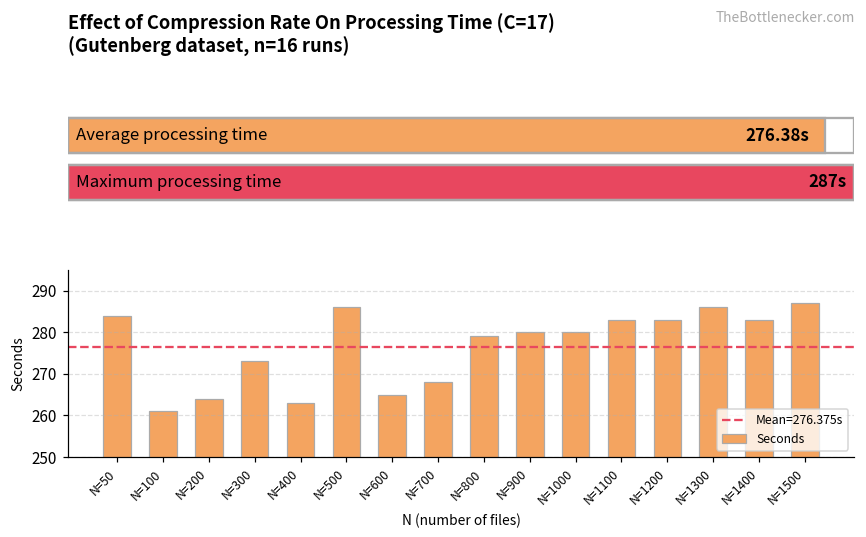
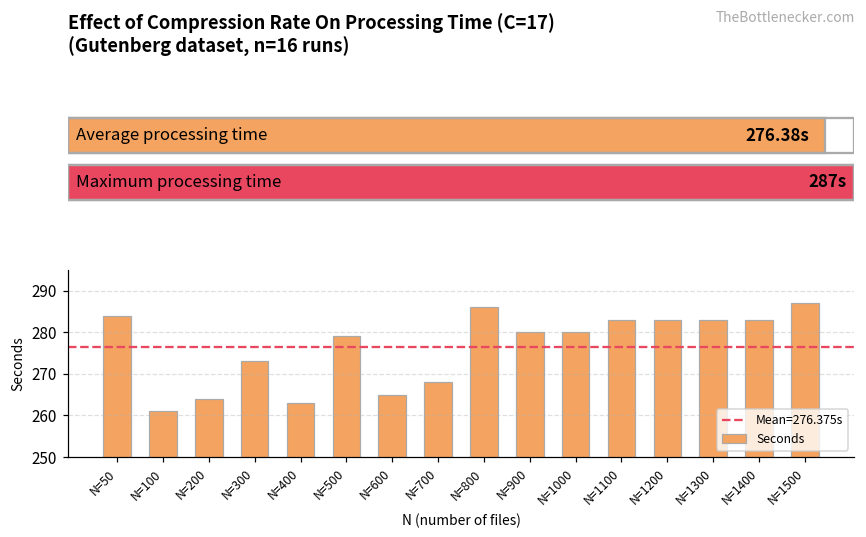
N=500: 286 -> 279
N=800: 279 -> 286
N=1300: 286 -> 283
